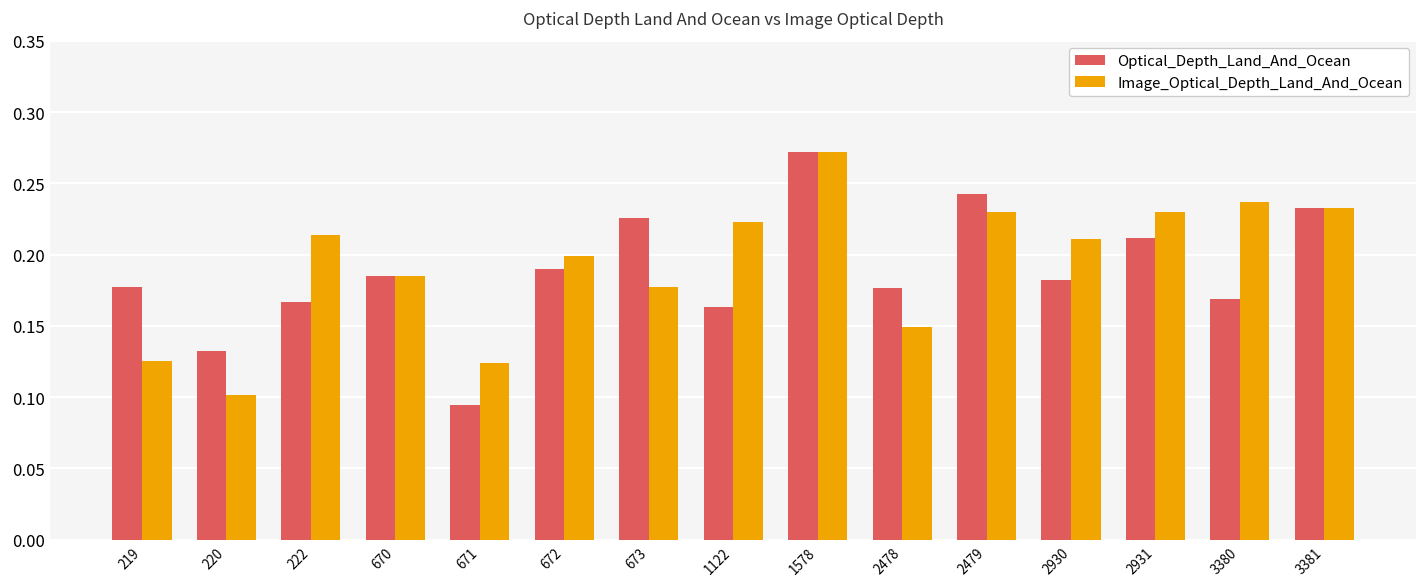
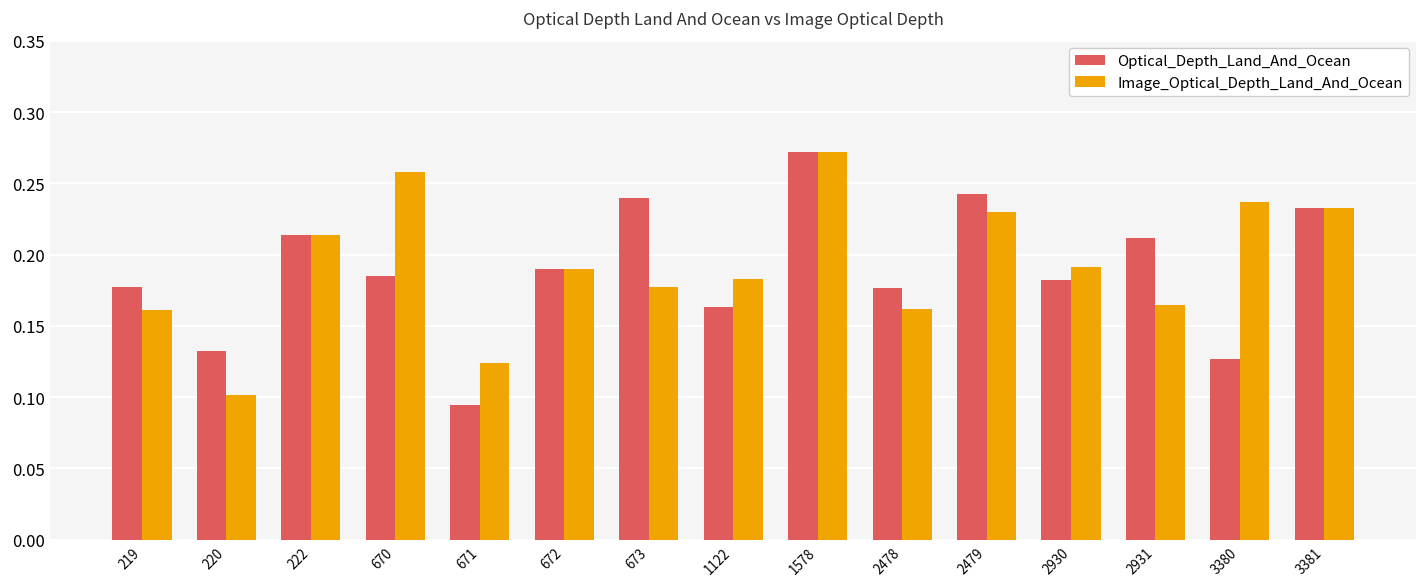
Image_Optical_Depth_Land_And_Ocean, 219: 0.125 -> 0.161
Optical_Depth_Land_And_Ocean, 222: 0.167 -> 0.214
Image_Optical_Depth_Land_And_Ocean, 670: 0.185 -> 0.258
Image_Optical_Depth_Land_And_Ocean, 672: 0.199 -> 0.190
Optical_Depth_Land_And_Ocean, 673: 0.226 -> 0.240
Image_Optical_Depth_Land_And_Ocean, 1122: 0.223 -> 0.183
Image_Optical_Depth_Land_And_Ocean, 2478: 0.149 -> 0.162
Image_Optical_Depth_Land_And_Ocean, 2930: 0.211 -> 0.191
Image_Optical_Depth_Land_And_Ocean, 2931: 0.230 -> 0.165
Optical_Depth_Land_And_Ocean, 3380: 0.169 -> 0.127
